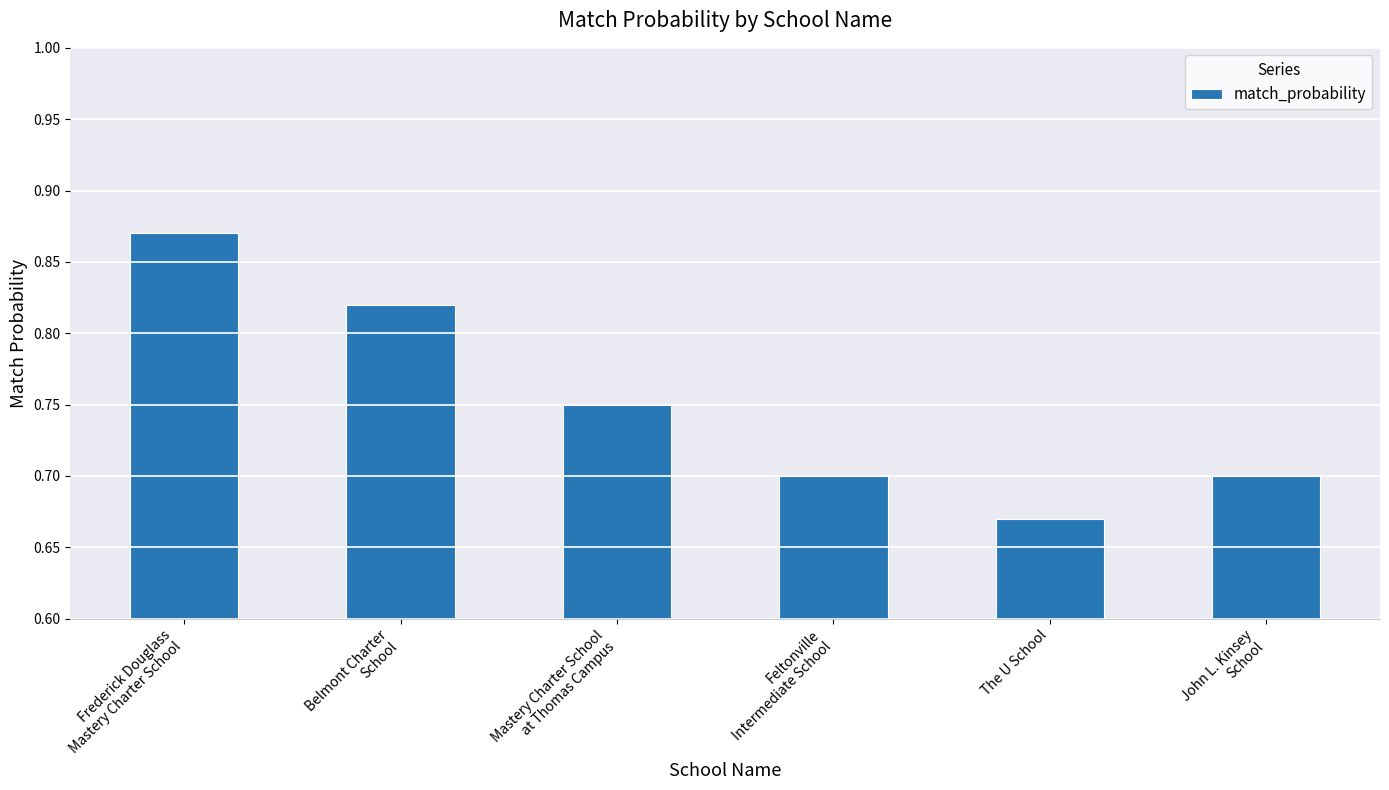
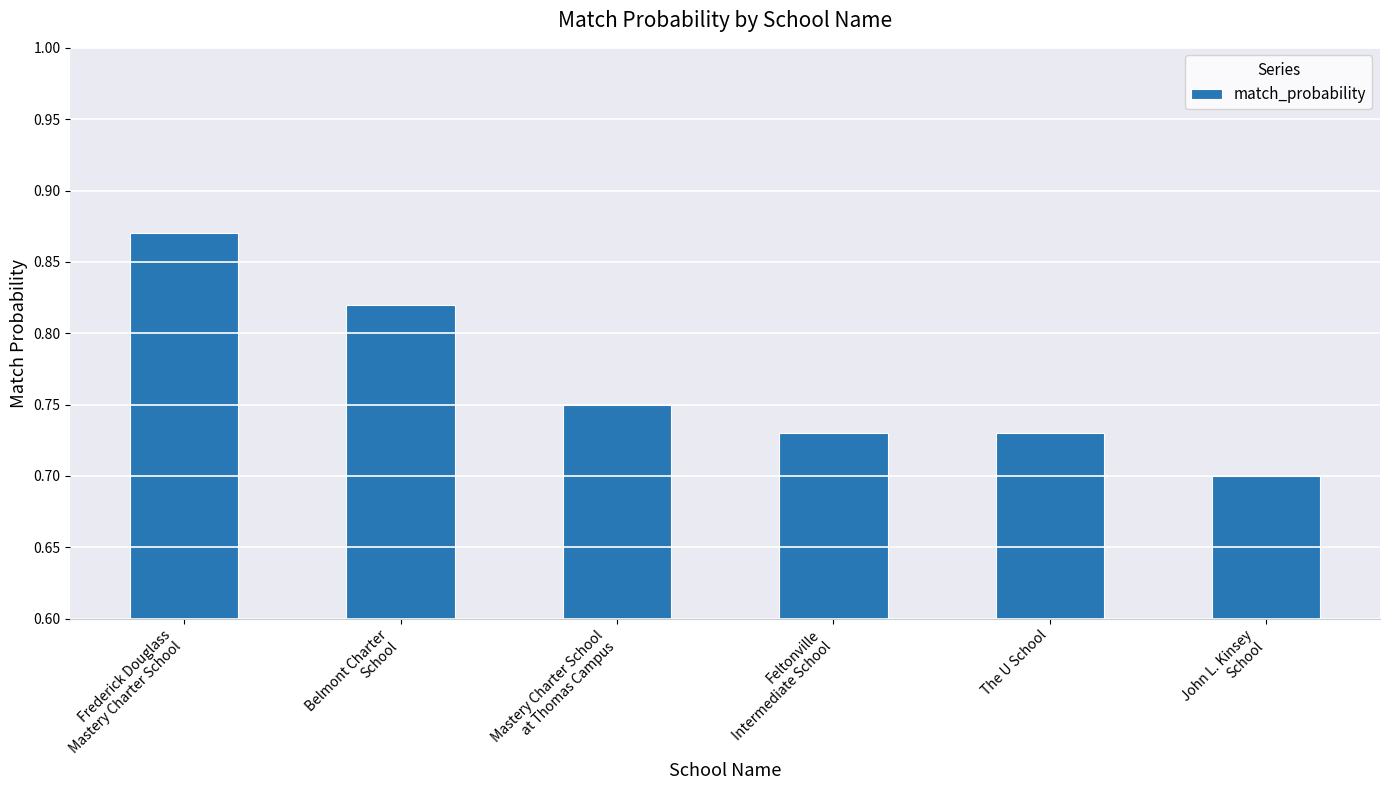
Feltonville Intermediate School: 0.70 -> 0.73
The U School: 0.67 -> 0.73
